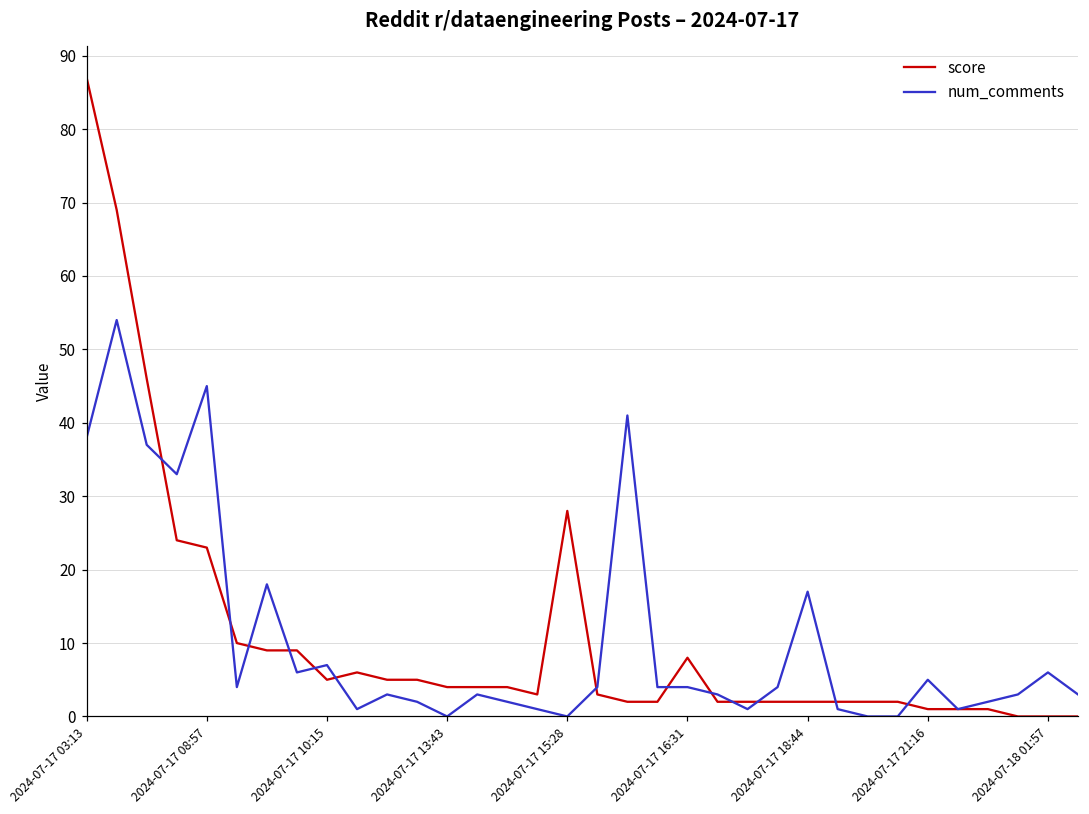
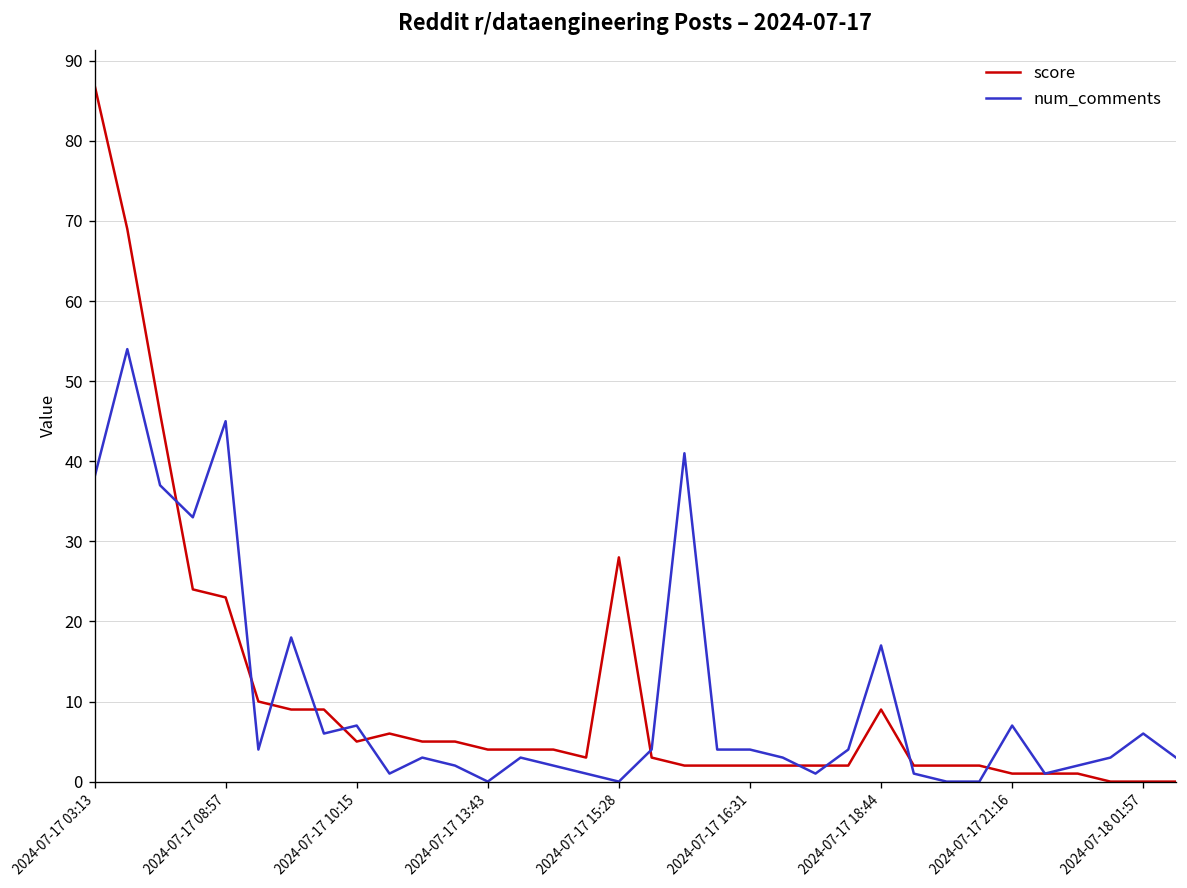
score, 2024-07-17 16:31: 8 -> 2
score, 2024-07-17 18:44: 2 -> 9
num_comments, 2024-07-17 21:16: 5 -> 7
